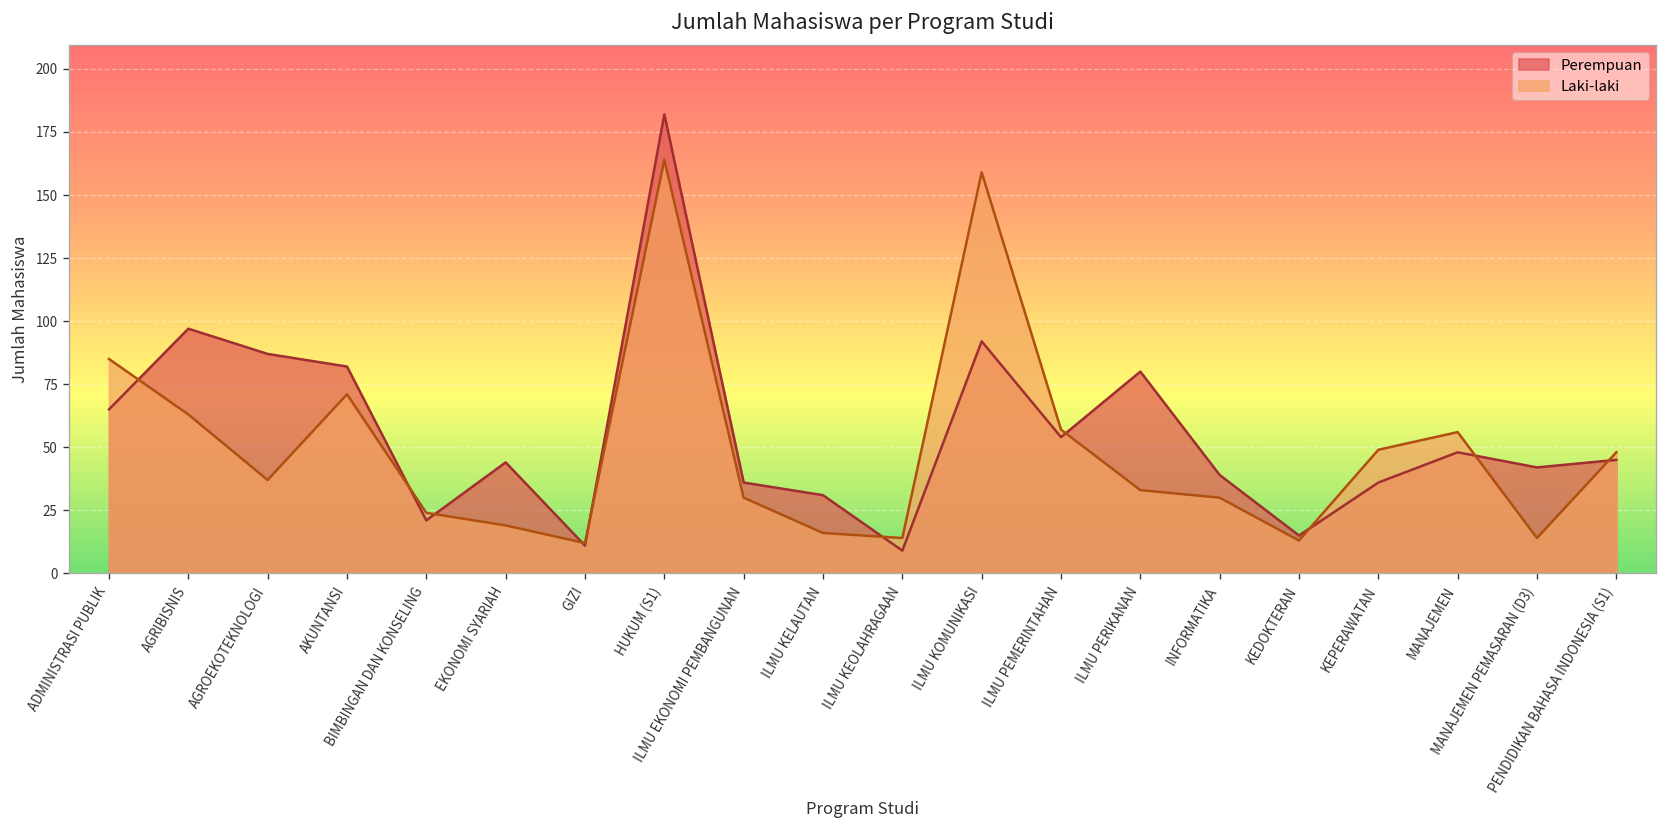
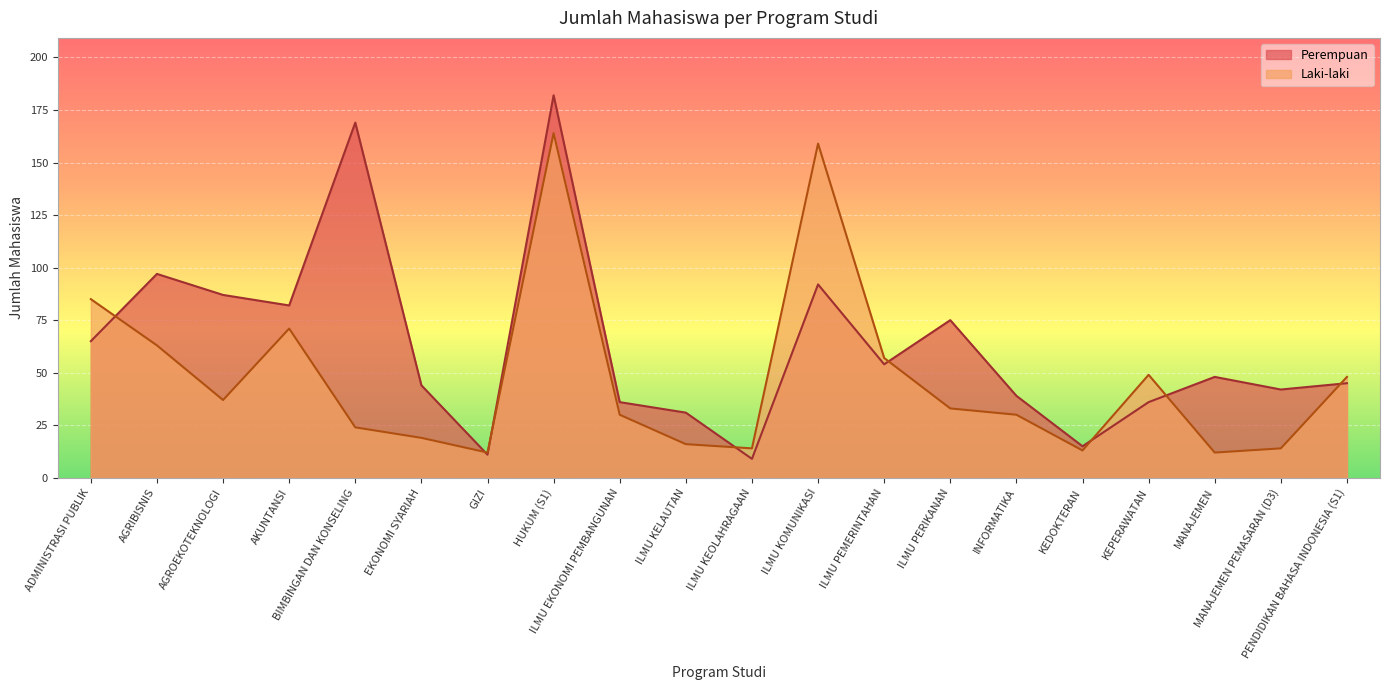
Perempuan, BIMBINGAN DAN KONSELING: 21 -> 169
Perempuan, ILMU PERIKANAN: 80 -> 75
Laki-laki, MANAJEMEN: 56 -> 12
